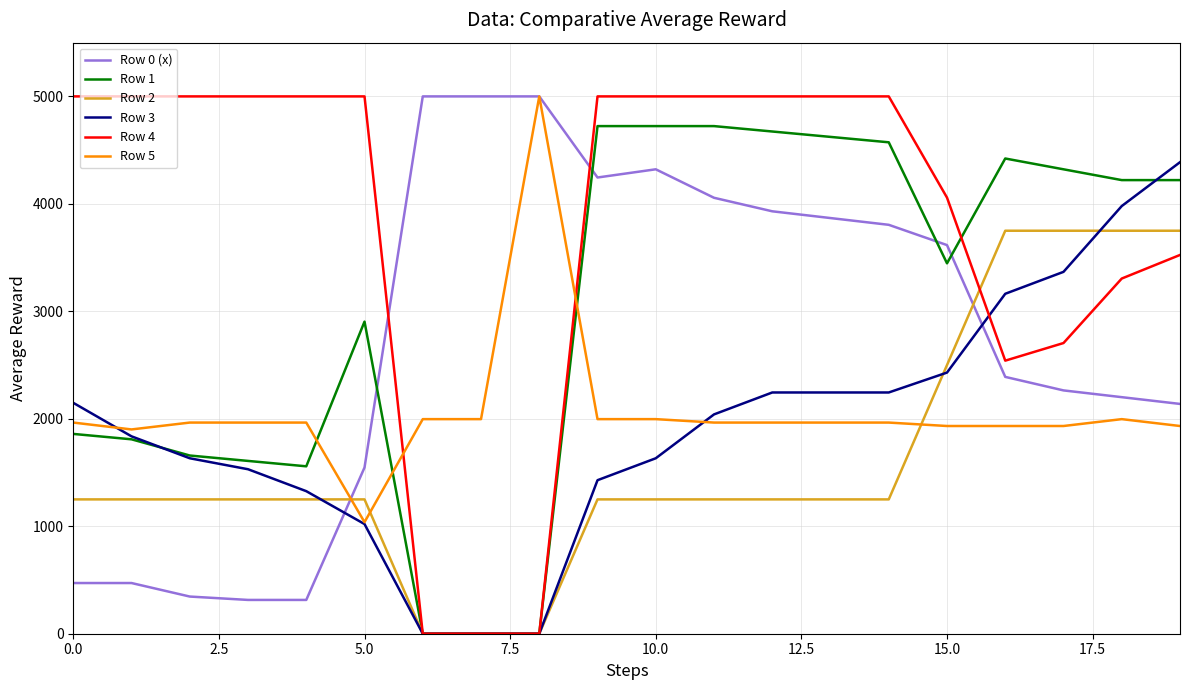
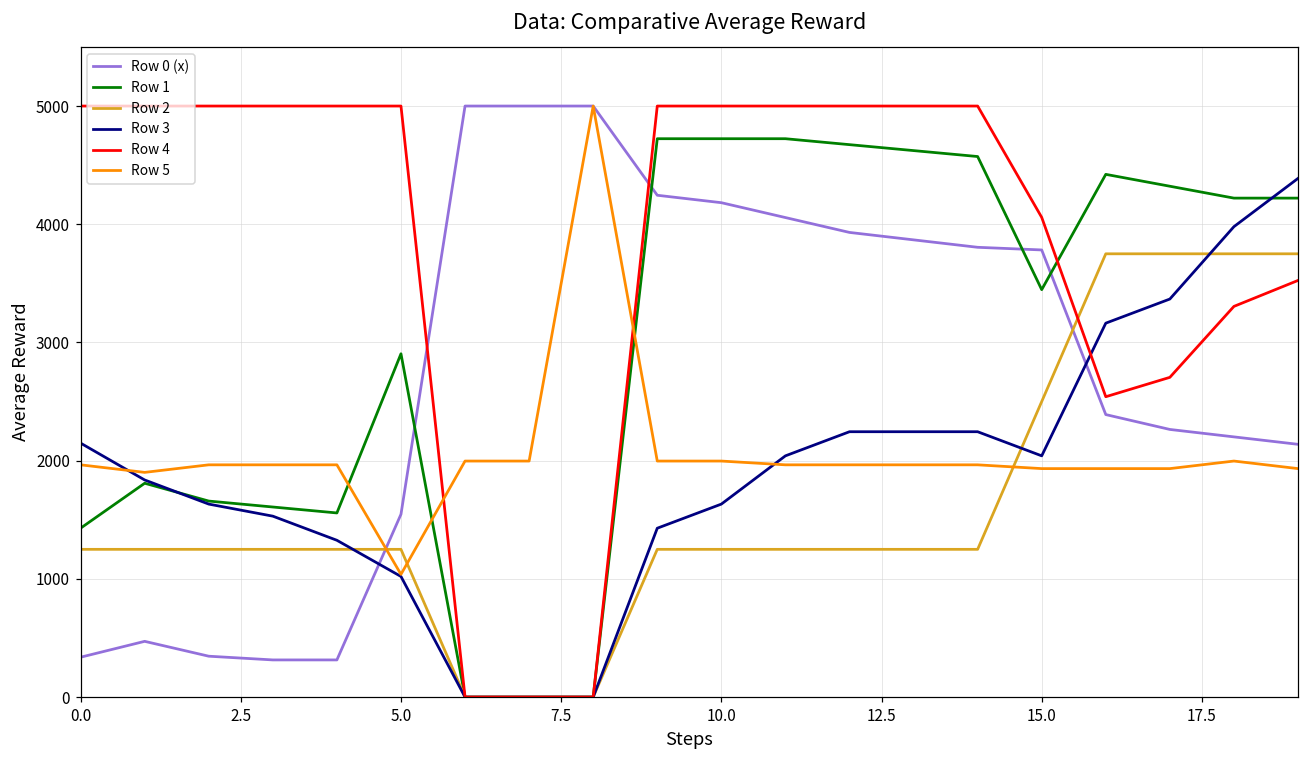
Row 0 (x), 0.0: 470 -> 340
Row 1, 0.0: 1860 -> 1430
Row 0 (x), 10.0: 4320 -> 4180
Row 0 (x), 15.0: 3620 -> 3780
Row 3, 15.0: 2430 -> 2040
